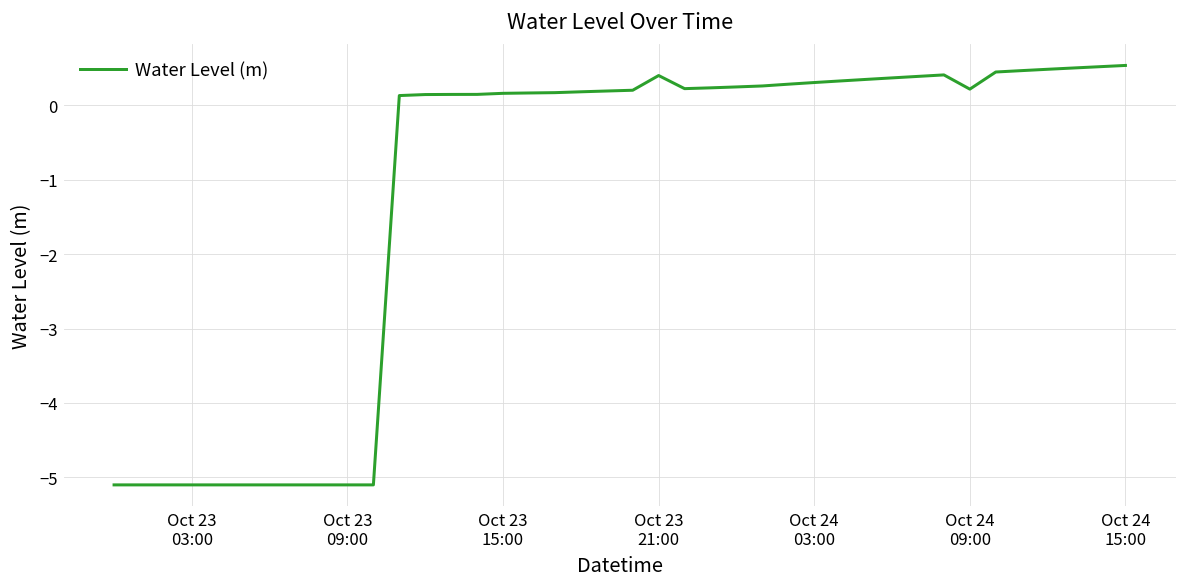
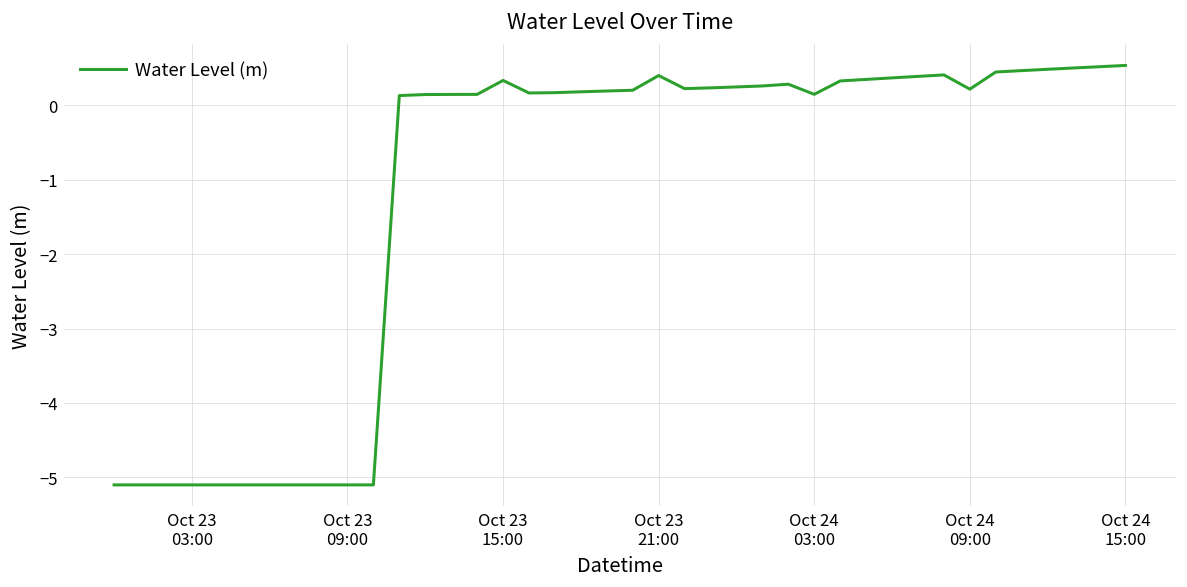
Oct 23 15:00: 0.2 -> 0.3
Oct 24 03:00: 0.3 -> 0.1
